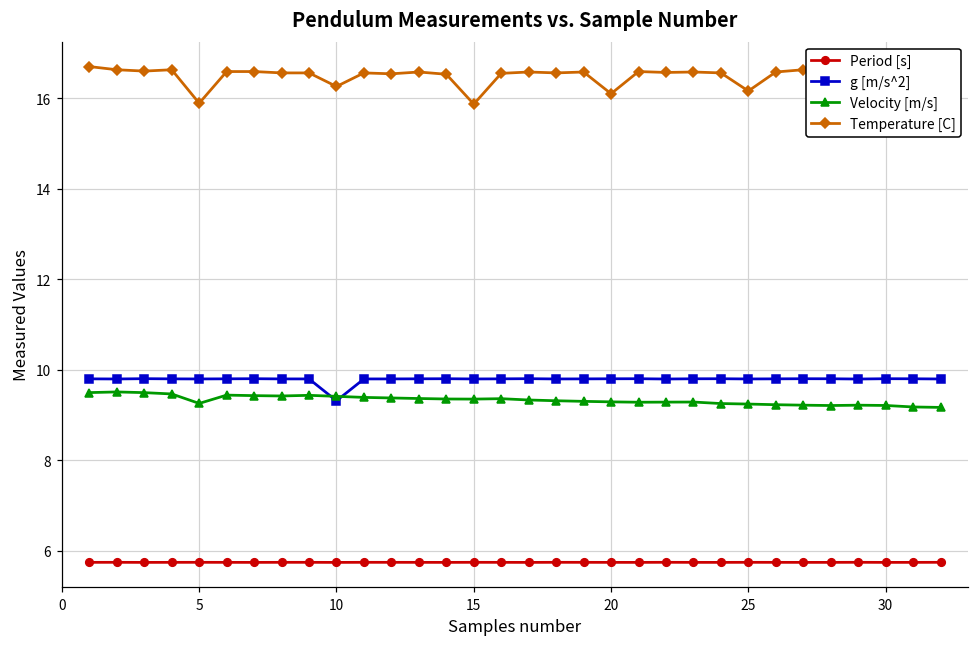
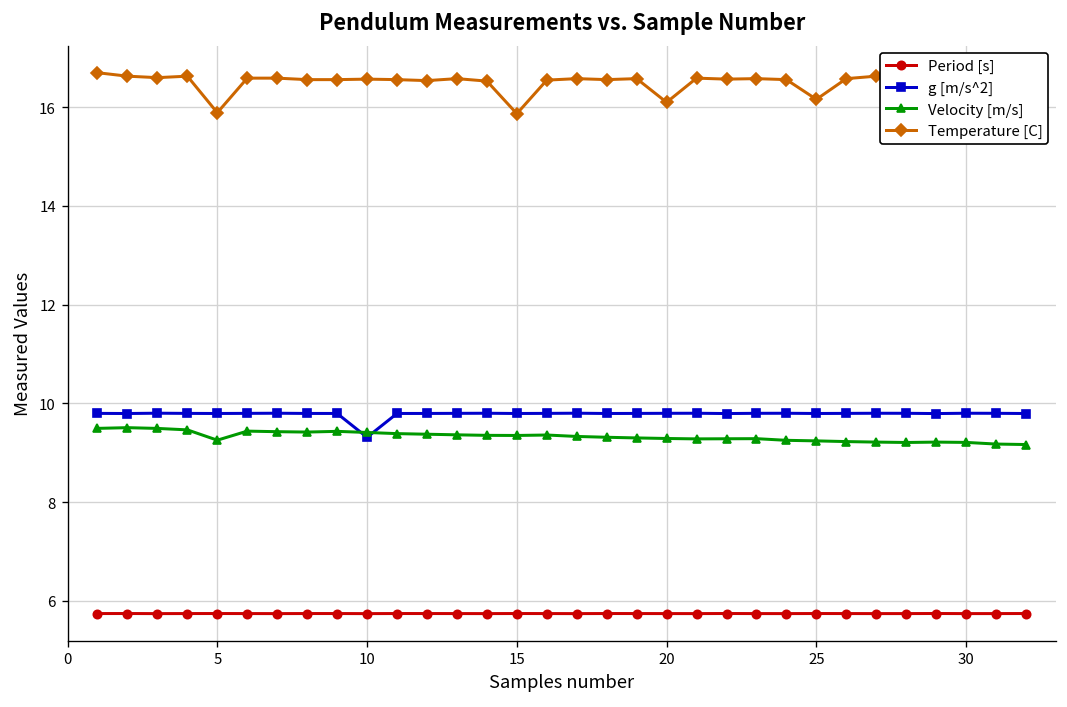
Temperature [C], 10: 16.3 -> 16.6
